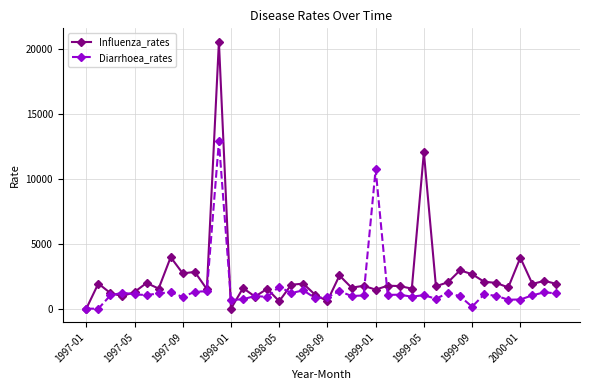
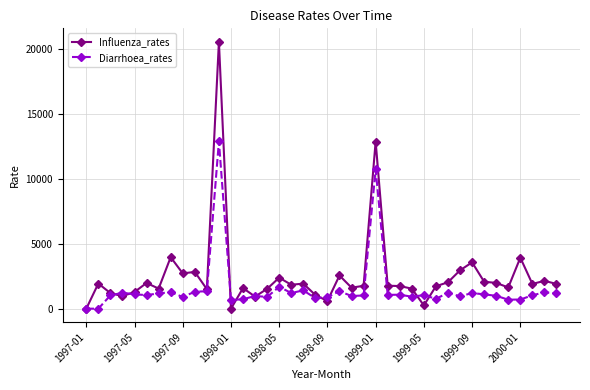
Influenza_rates, 1998-05: 600 -> 2400
Influenza_rates, 1999-01: 1500 -> 12900
Influenza_rates, 1999-05: 12100 -> 300
Influenza_rates, 1999-09: 2700 -> 3600
Diarrhoea_rates, 1999-09: 200 -> 1200
